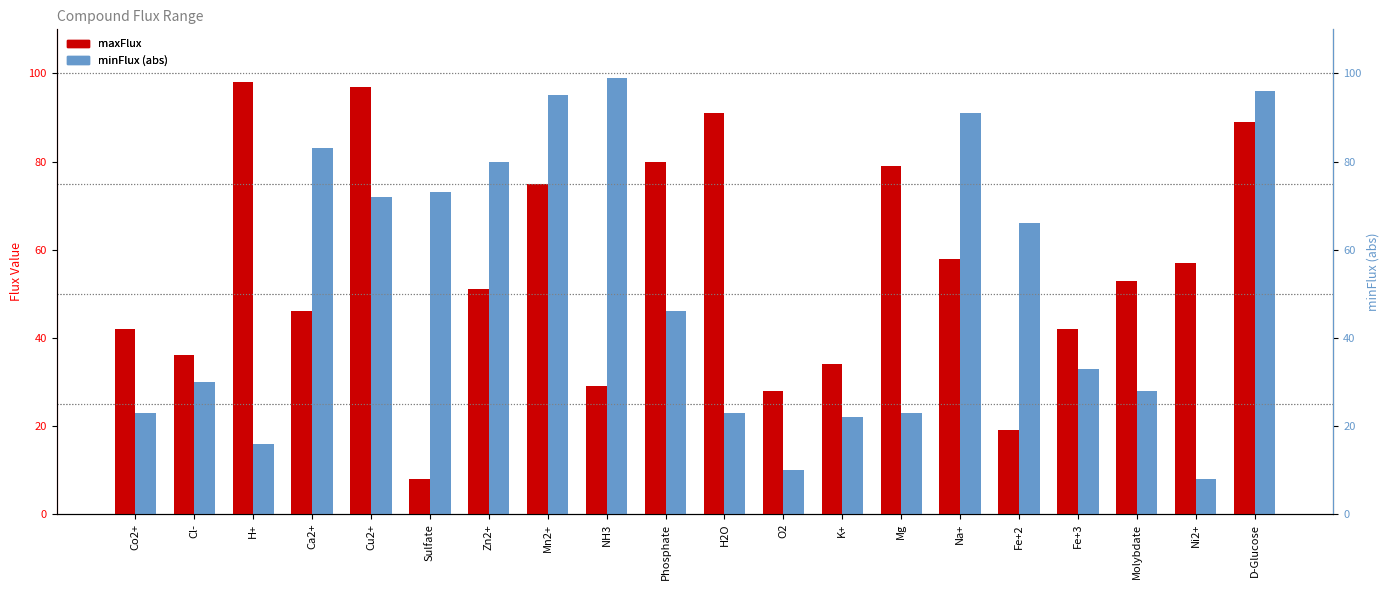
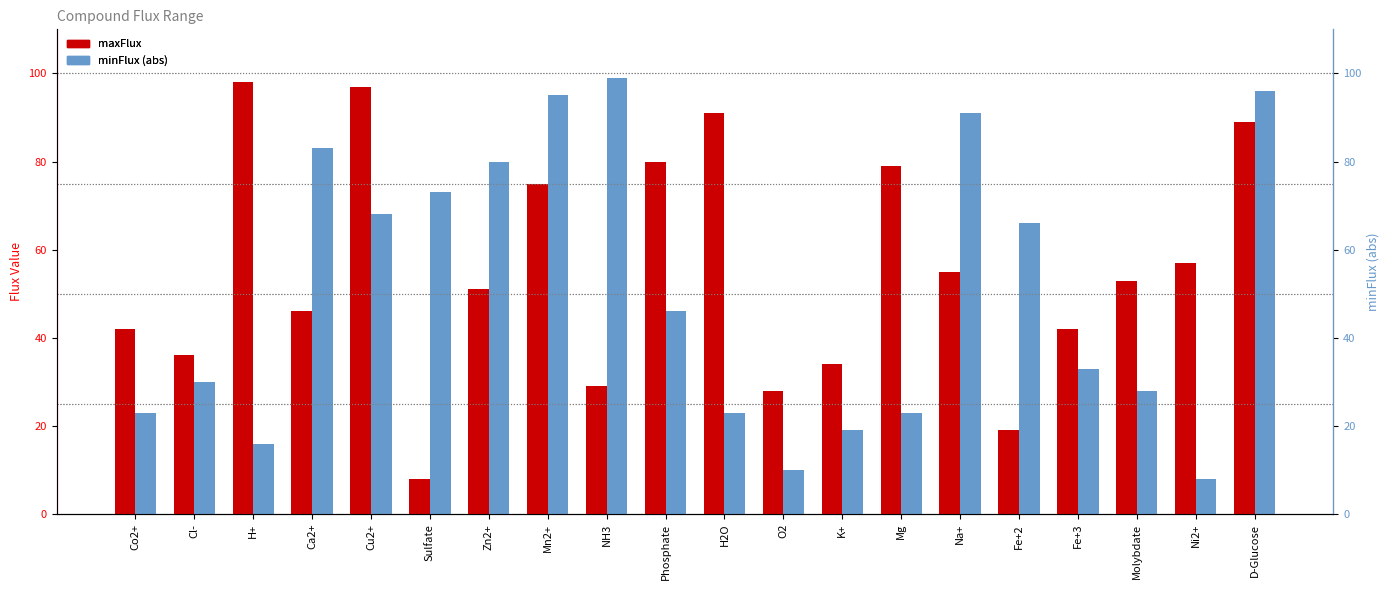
minFlux (abs), Cu2+: 72 -> 68
minFlux (abs), K+: 22 -> 19
maxFlux, Na+: 58 -> 55
